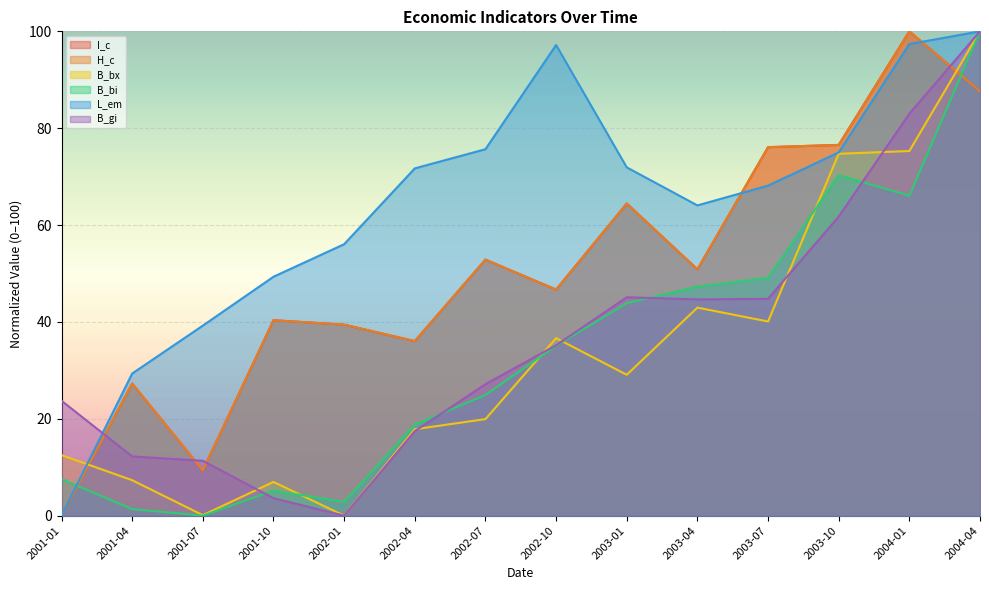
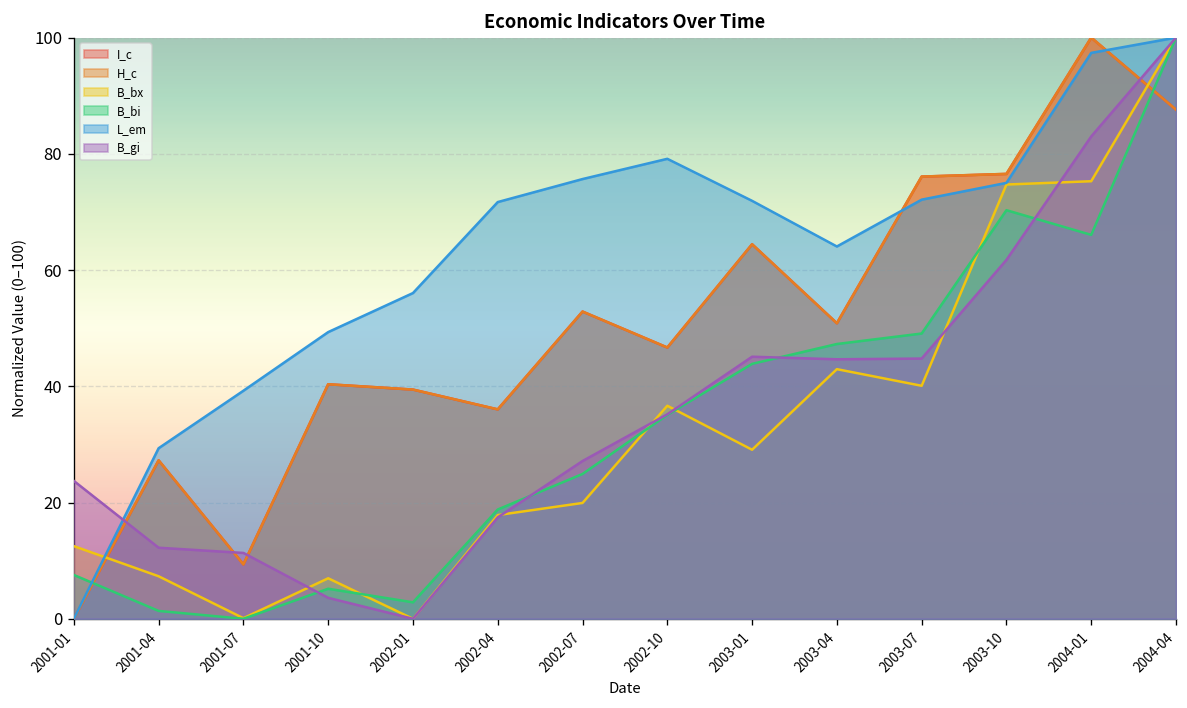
L_em, 2002-10: 97 -> 79
L_em, 2003-07: 68 -> 72
